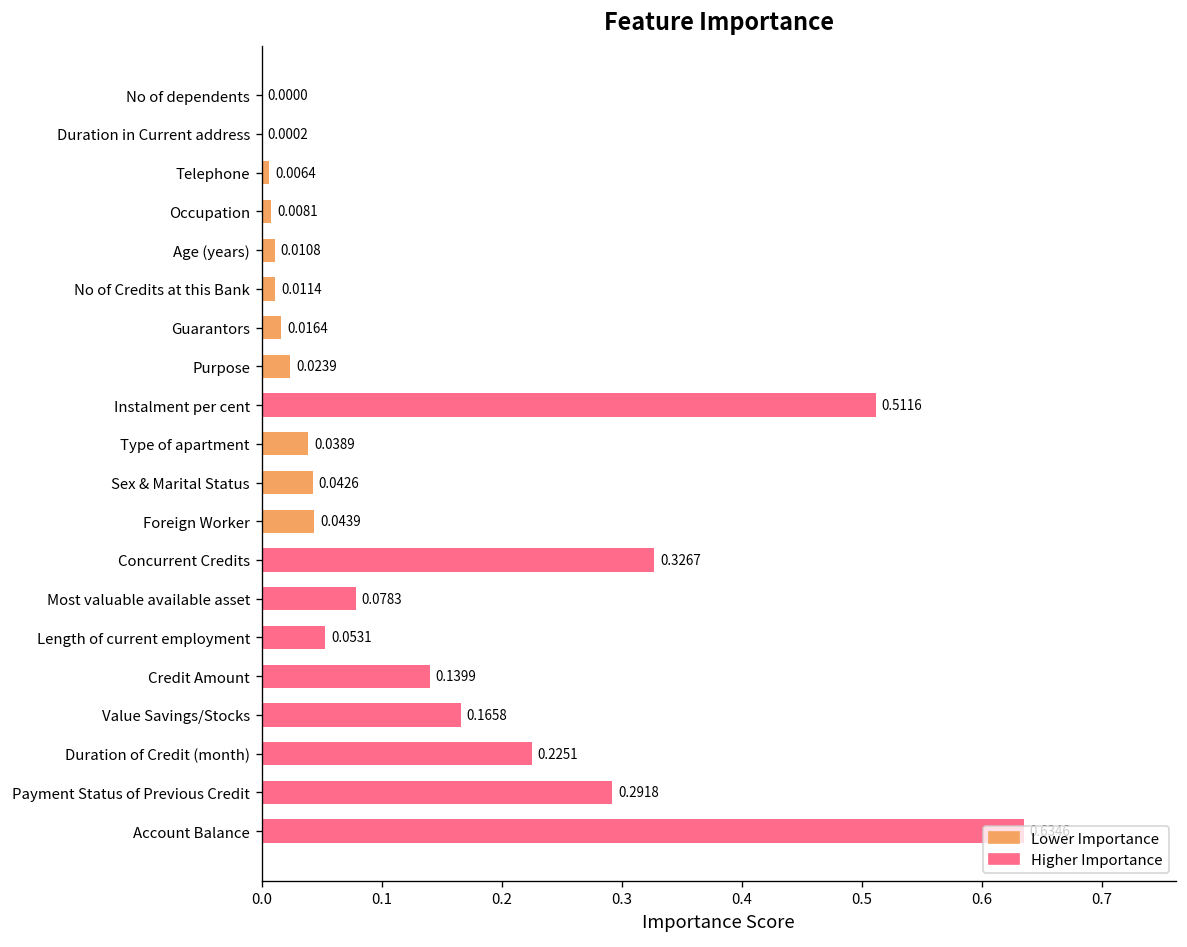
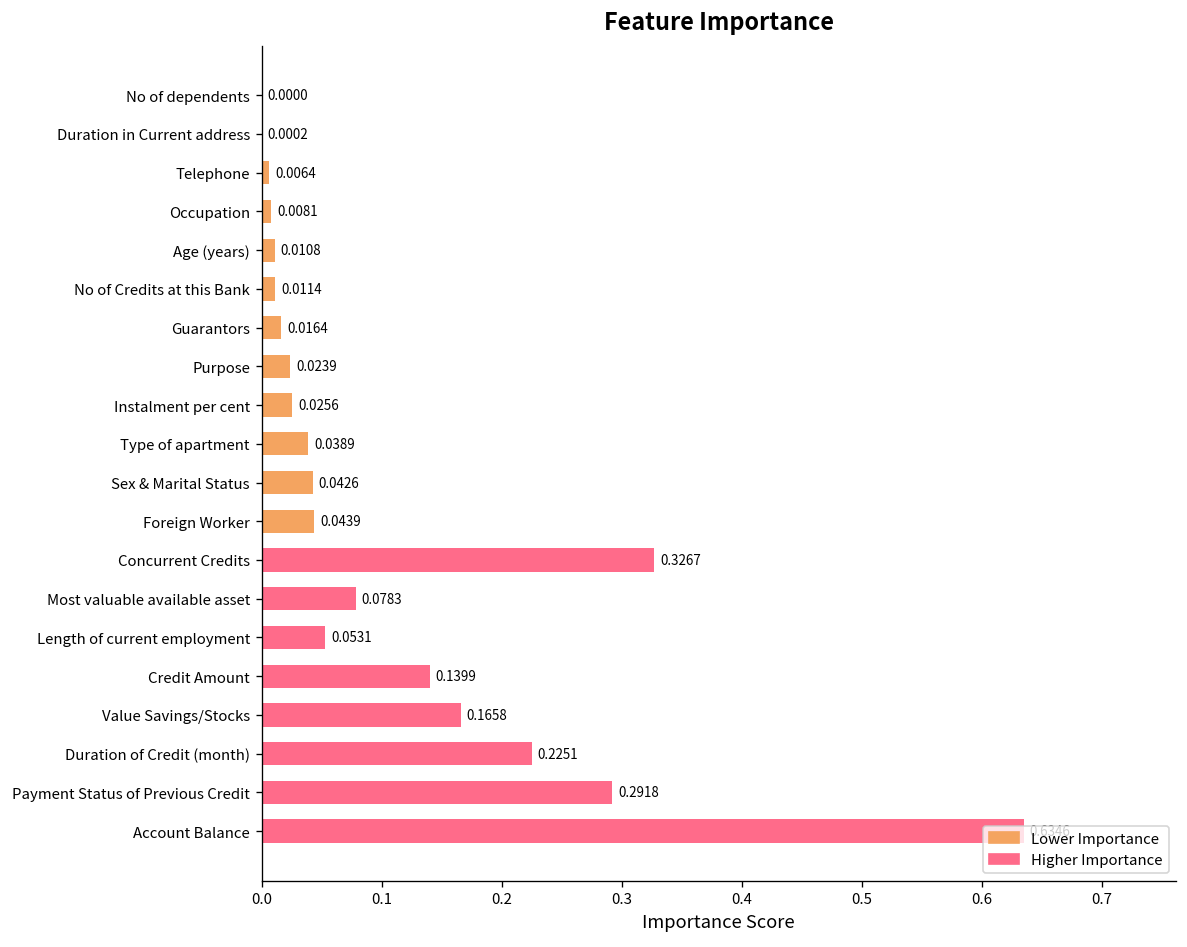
Instalment per cent: 0.5116 -> 0.0256
